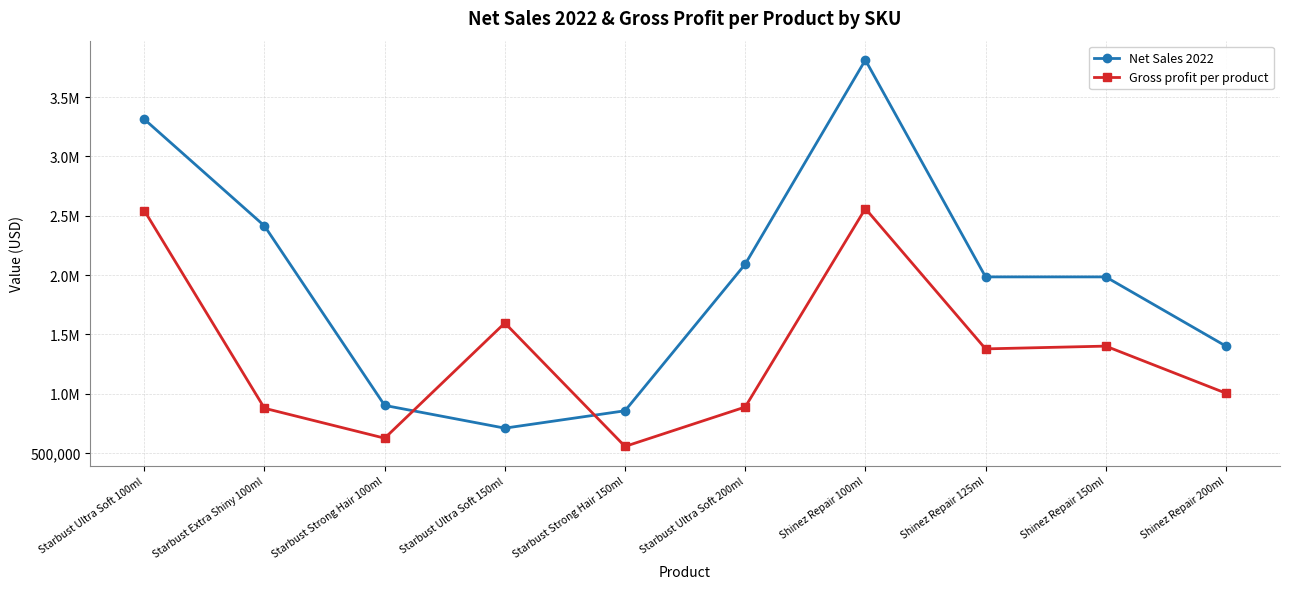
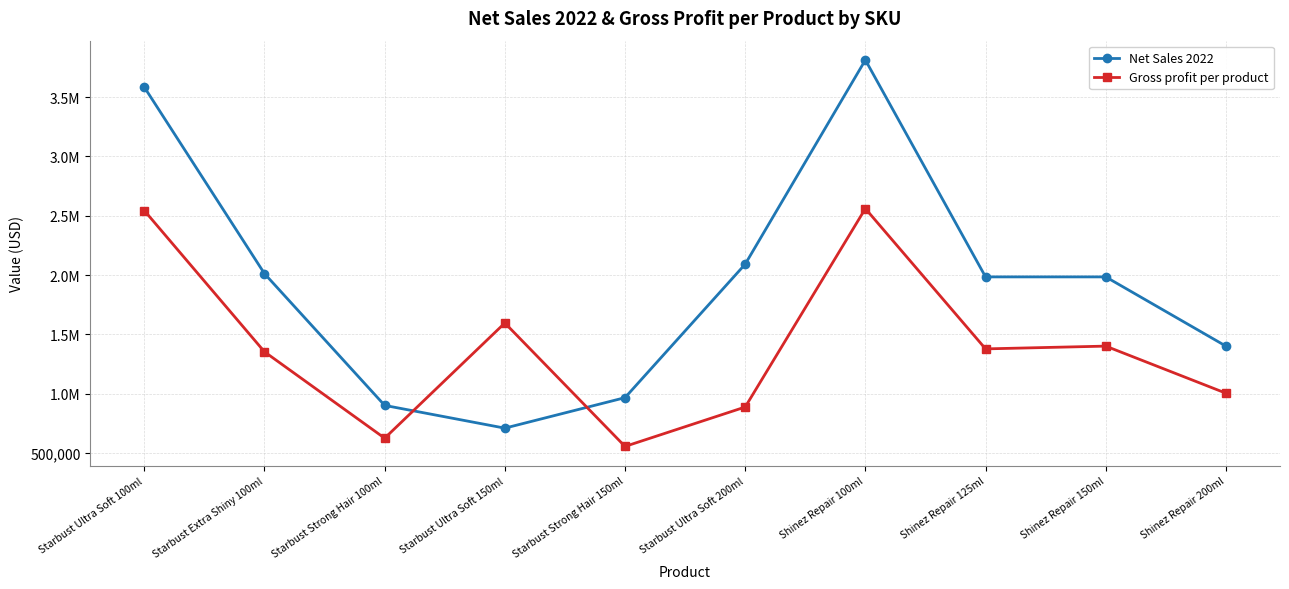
Net Sales 2022, Starbust Ultra Soft 100ml: 3,310,000 -> 3,580,000
Net Sales 2022, Starbust Extra Shiny 100ml: 2,410,000 -> 2,010,000
Gross profit per product, Starbust Extra Shiny 100ml: 880,000 -> 1,350,000
Net Sales 2022, Starbust Strong Hair 150ml: 860,000 -> 970,000
